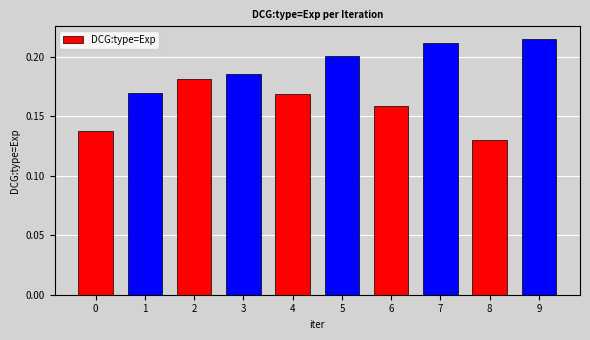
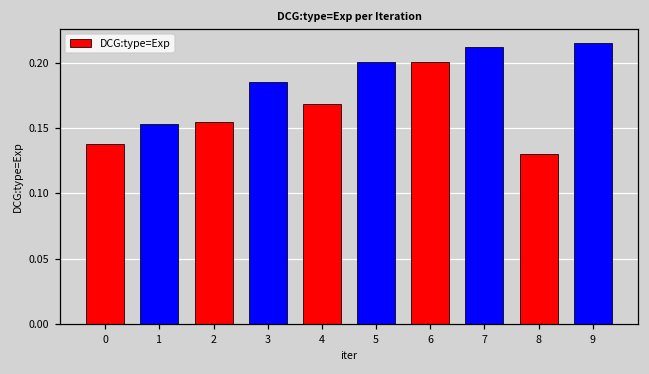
1: 0.169 -> 0.153
2: 0.182 -> 0.155
6: 0.159 -> 0.201
